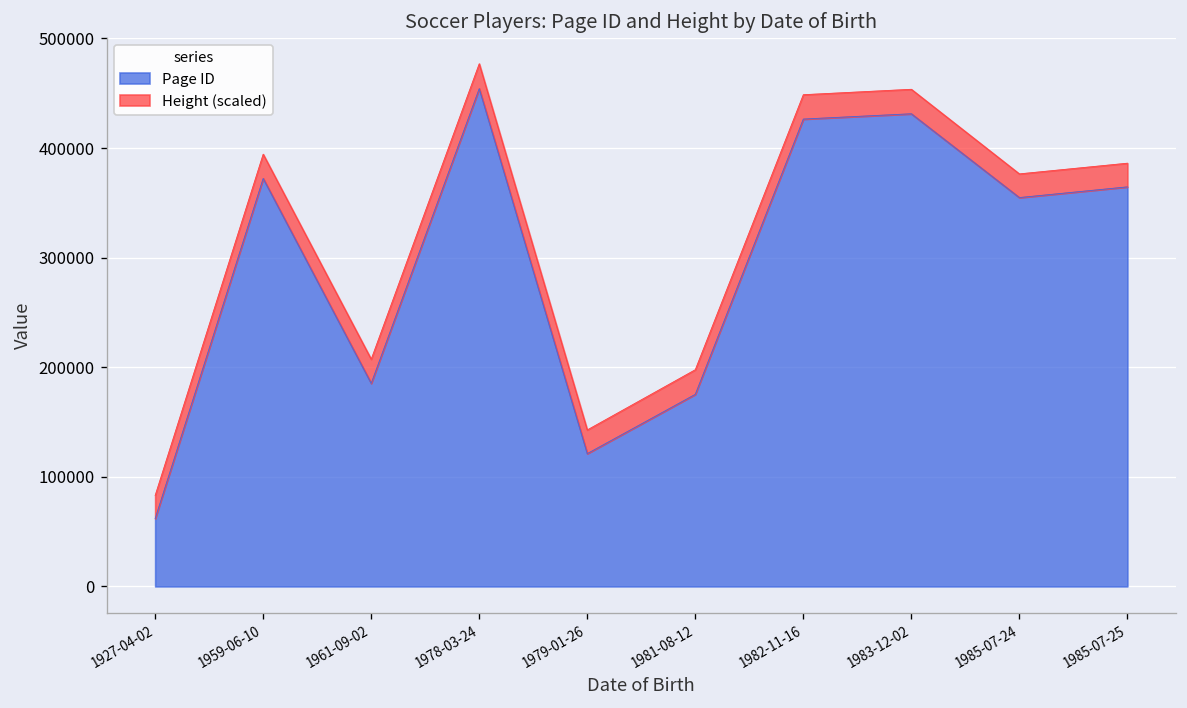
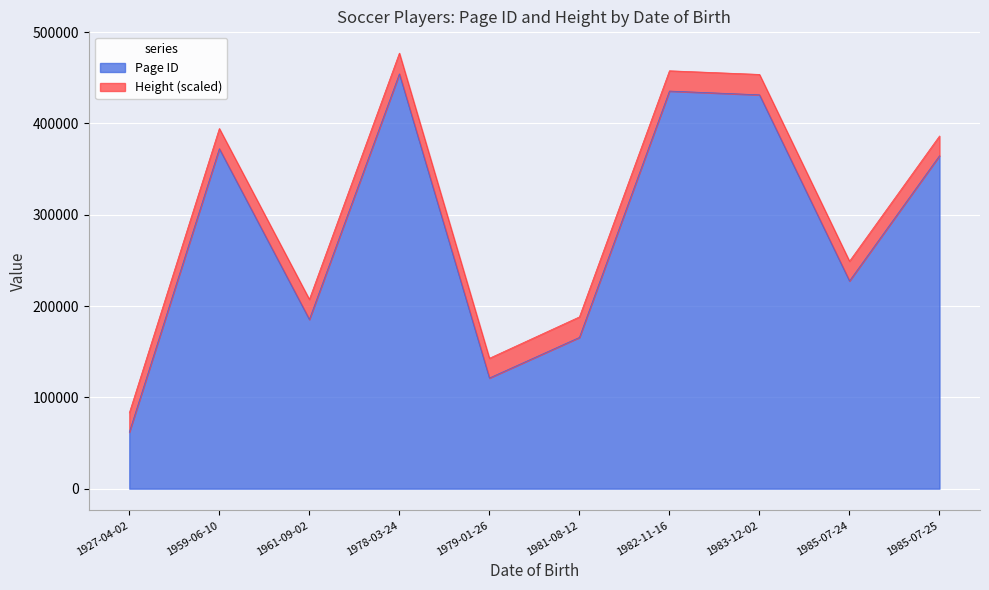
Page ID, 1981-08-12: 180000 -> 170000
Page ID, 1982-11-16: 430000 -> 440000
Page ID, 1985-07-24: 350000 -> 230000
